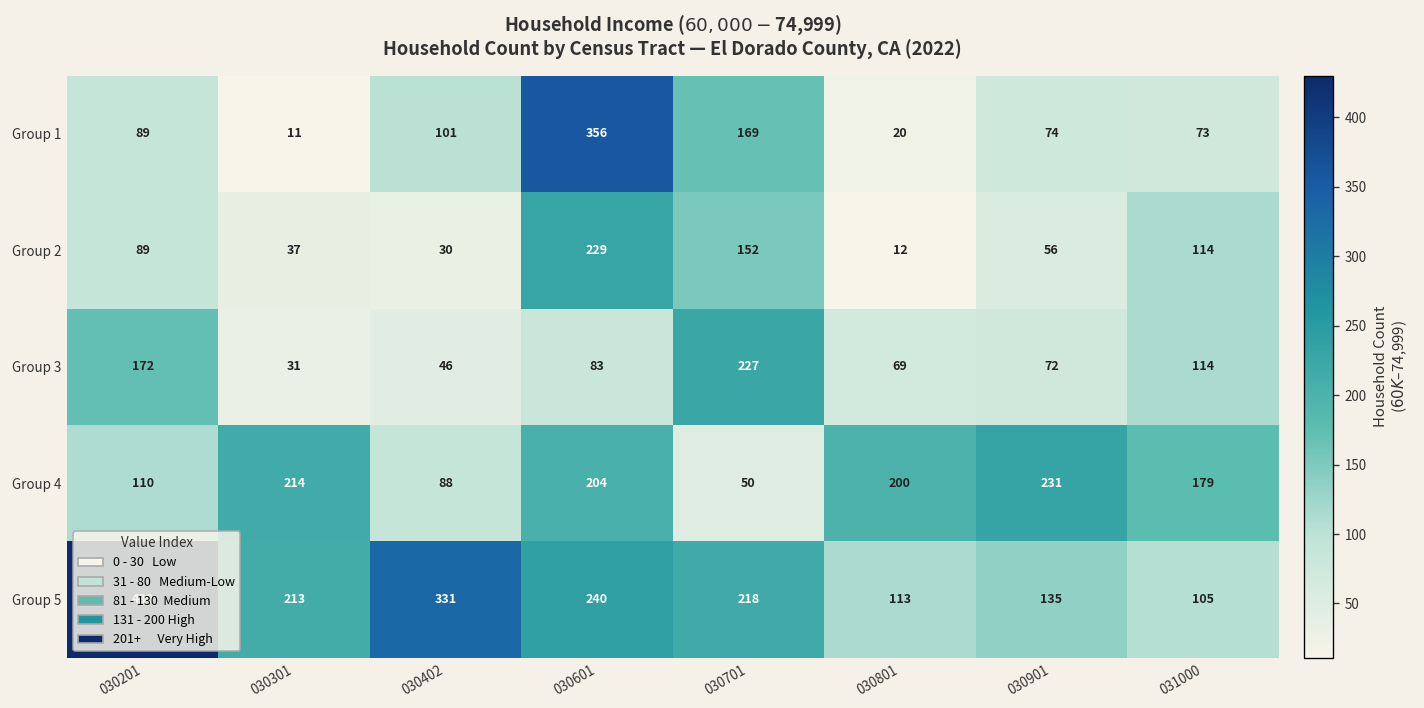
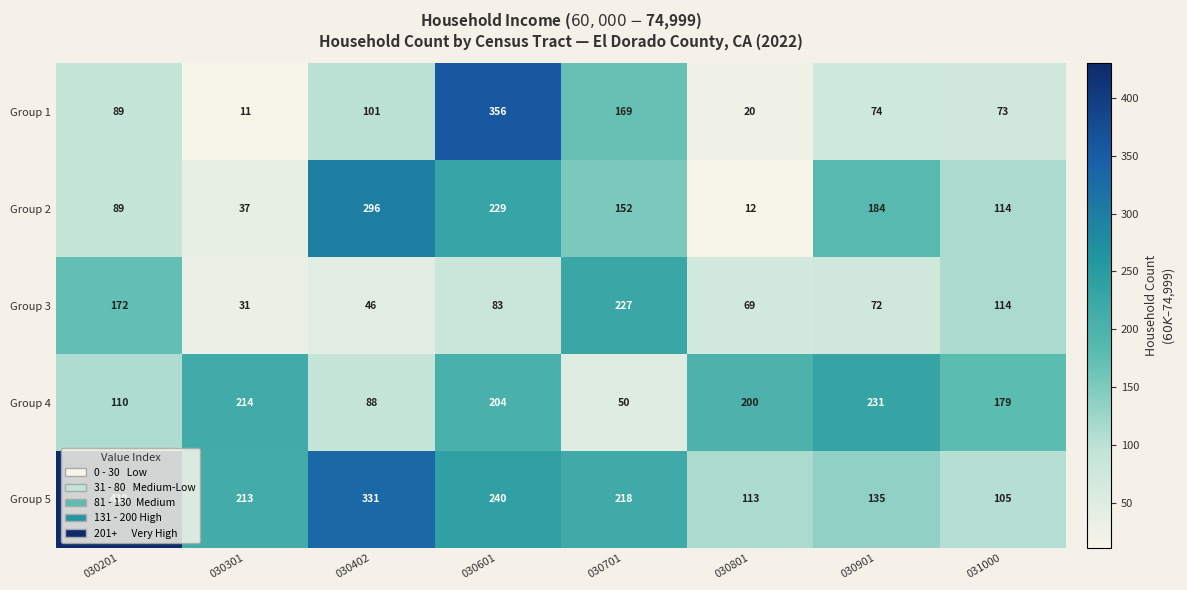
Group 2, 030402: 30 -> 296
Group 2, 030901: 56 -> 184
